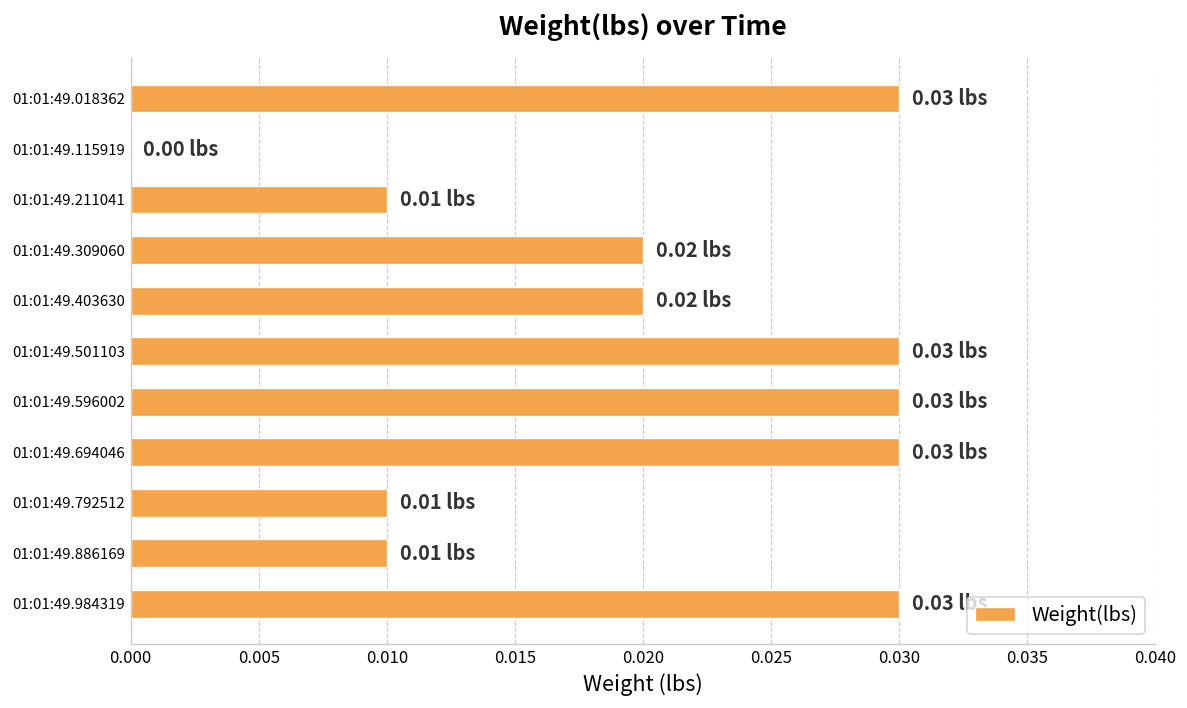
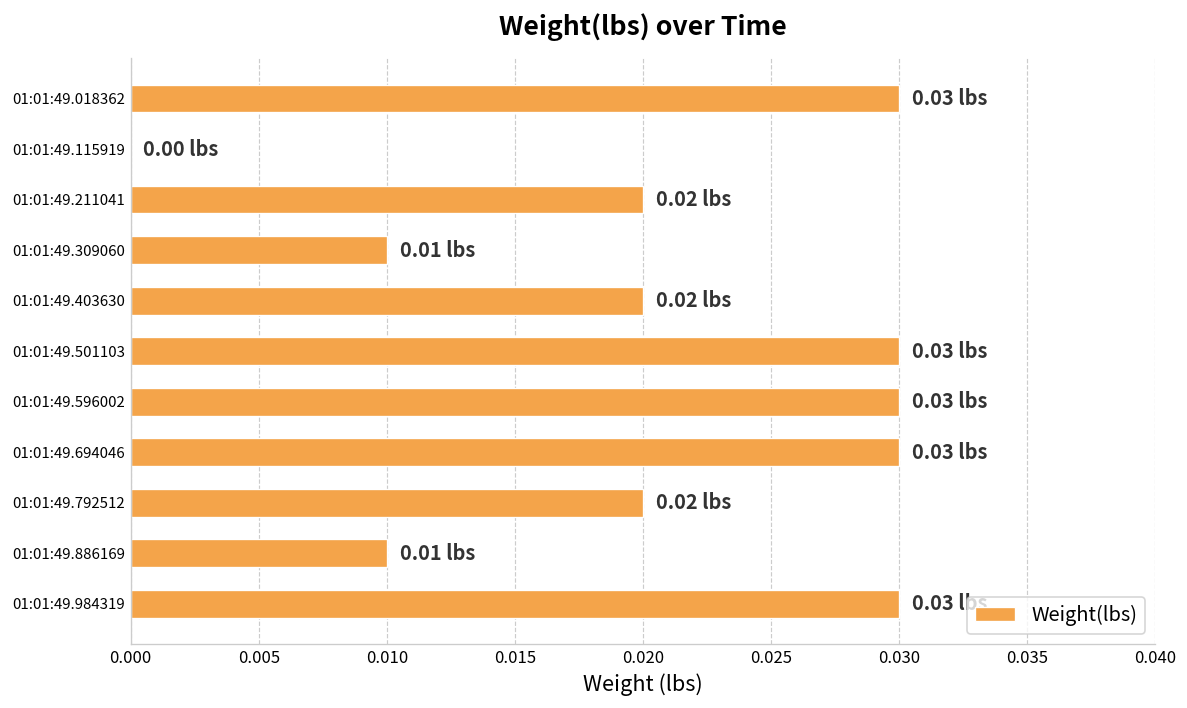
01:01:49.211041: 0.01 -> 0.02
01:01:49.309060: 0.02 -> 0.01
01:01:49.792512: 0.01 -> 0.02
